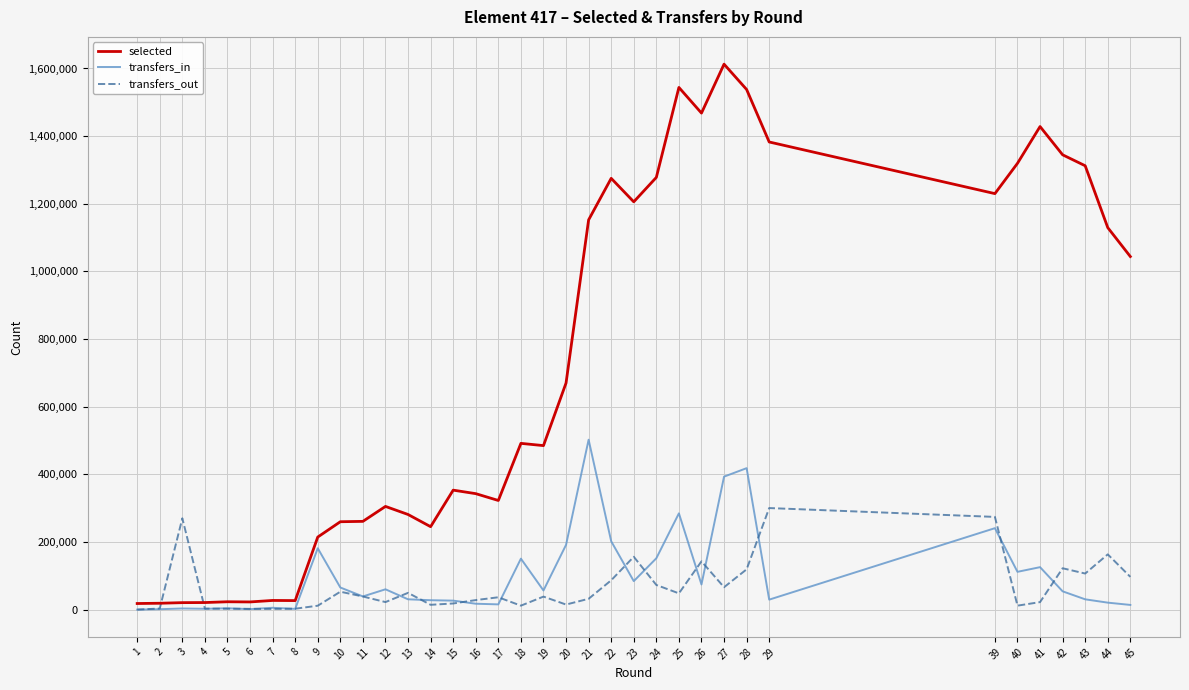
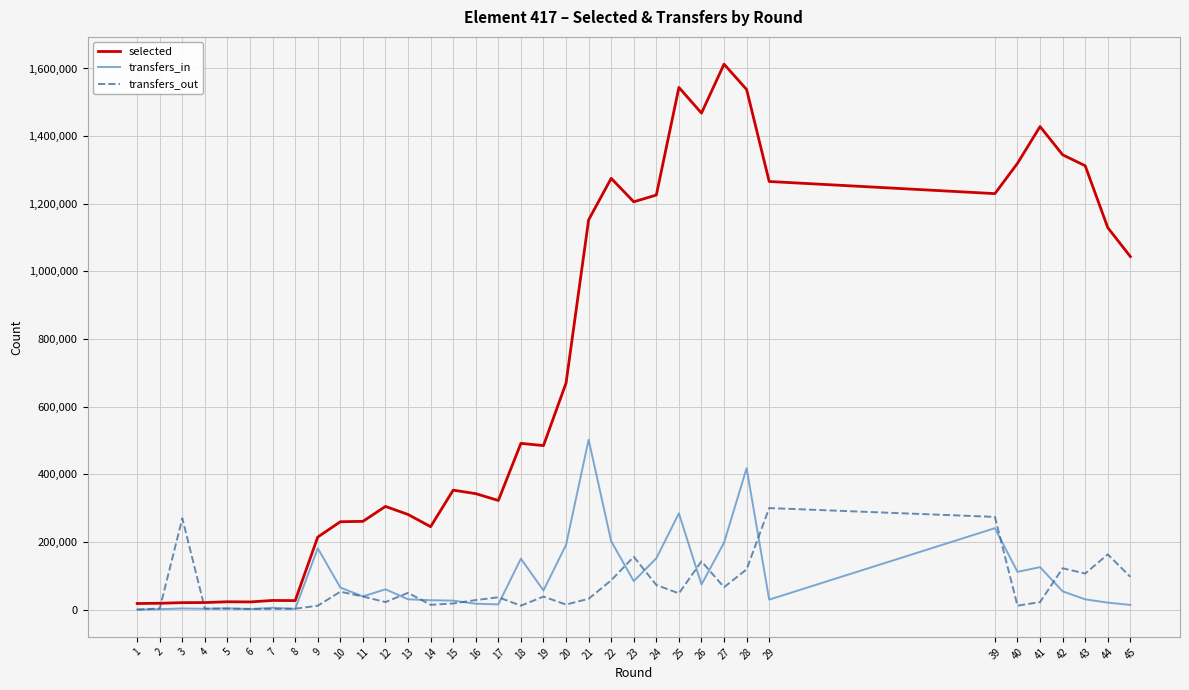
selected, 24: 1,280,000 -> 1,230,000
transfers_in, 27: 390,000 -> 200,000
selected, 29: 1,380,000 -> 1,270,000
